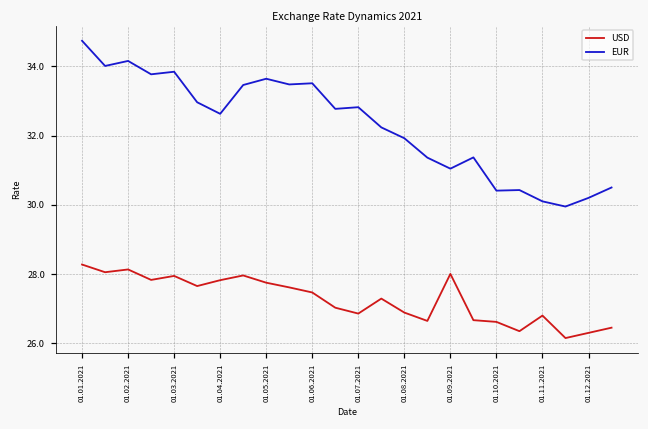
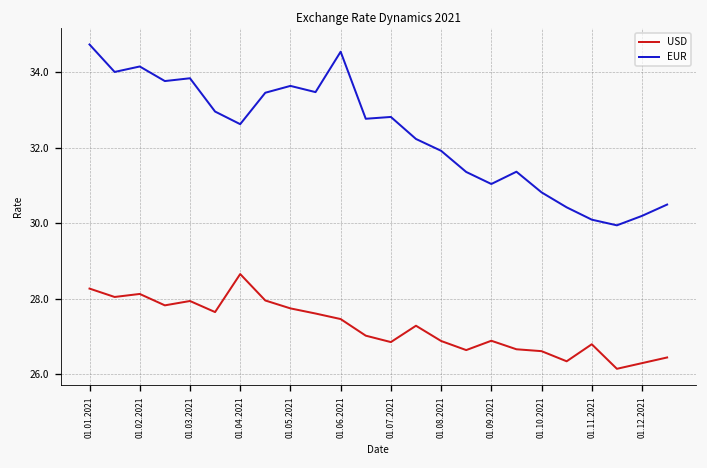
USD, 01.04.2021: 27.8 -> 28.7
EUR, 01.06.2021: 33.5 -> 34.5
USD, 01.09.2021: 28.0 -> 26.9
EUR, 01.10.2021: 30.4 -> 30.8
